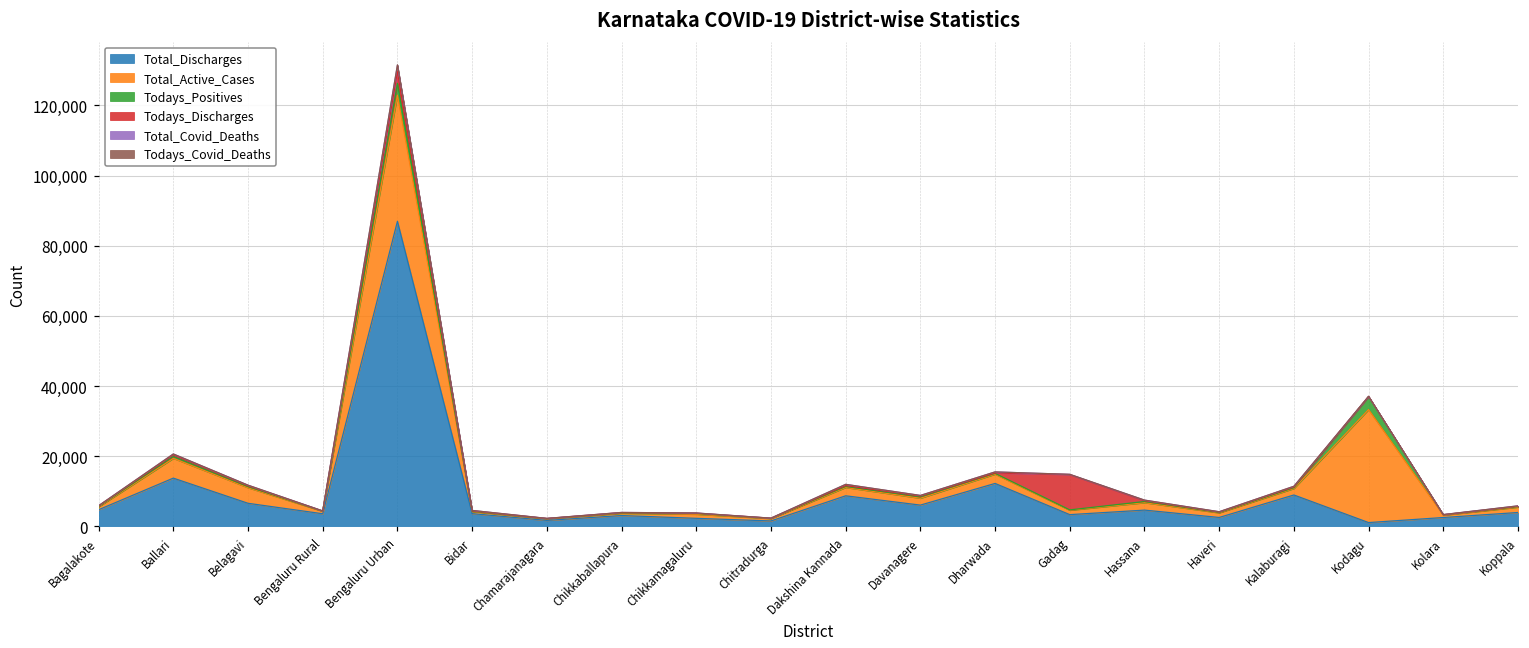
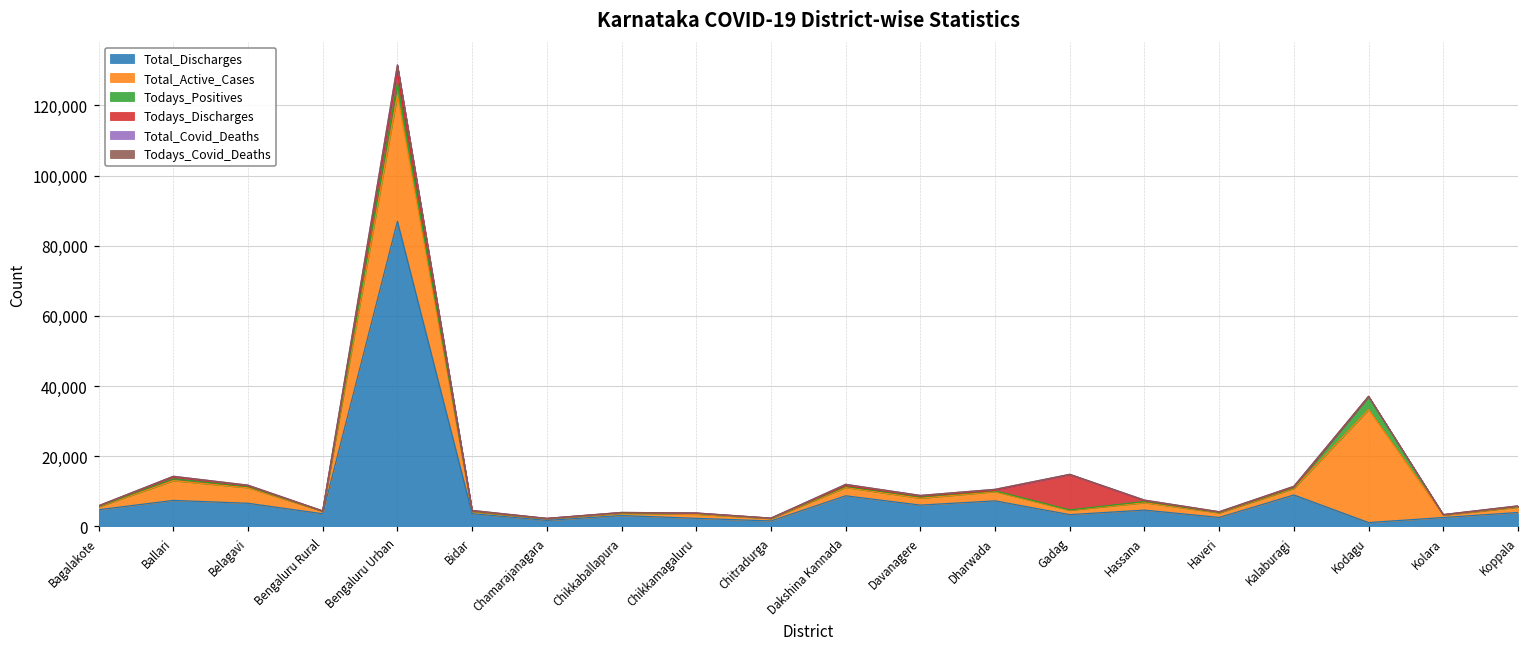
Total_Discharges, Ballari: 14,000 -> 7,000
Total_Discharges, Dharwada: 12,000 -> 7,000
